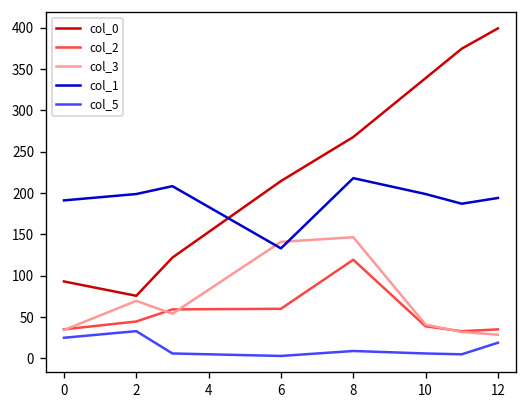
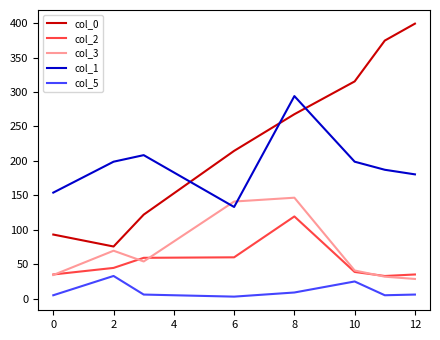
col_1, 0: 190 -> 150
col_5, 0: 30 -> 10
col_1, 8: 220 -> 290
col_0, 10: 340 -> 320
col_5, 10: 10 -> 30
col_1, 12: 190 -> 180
col_5, 12: 20 -> 10
